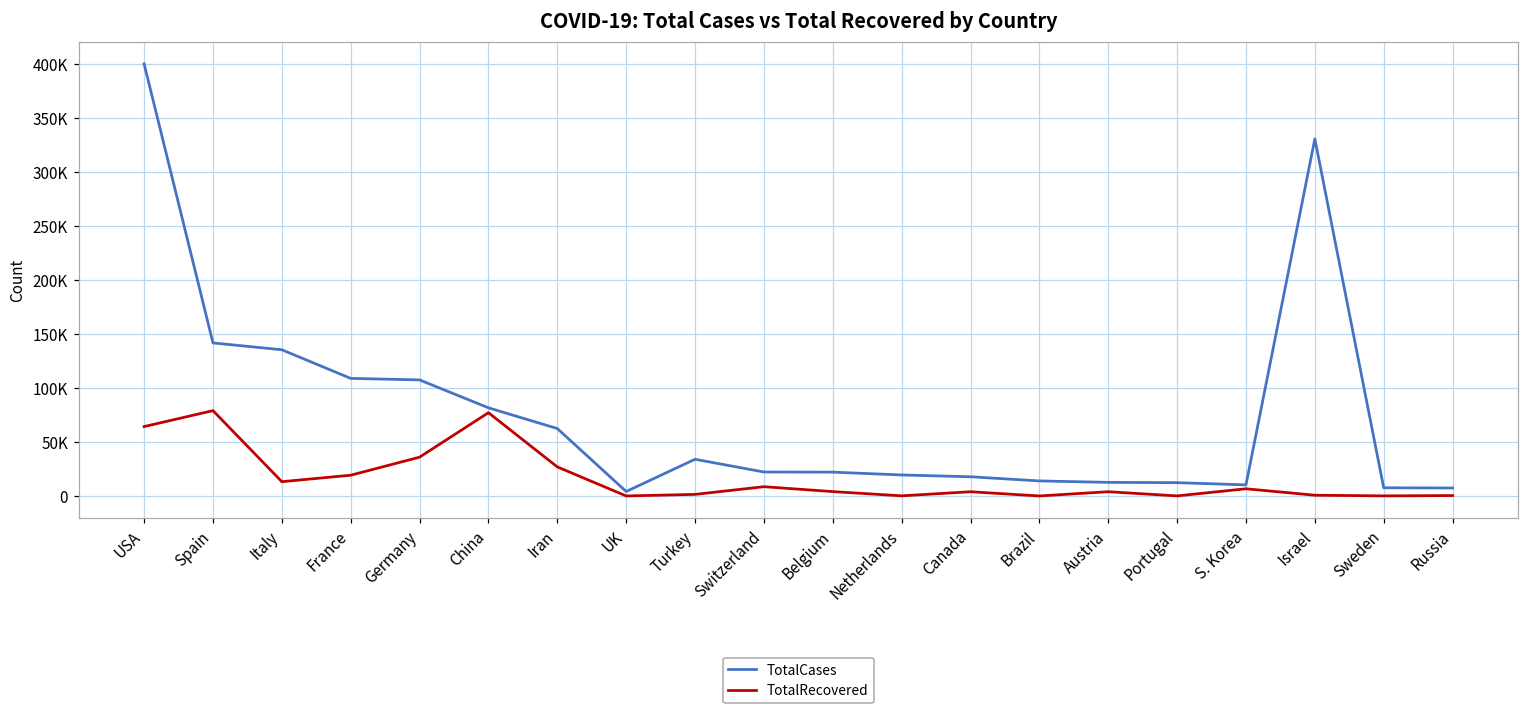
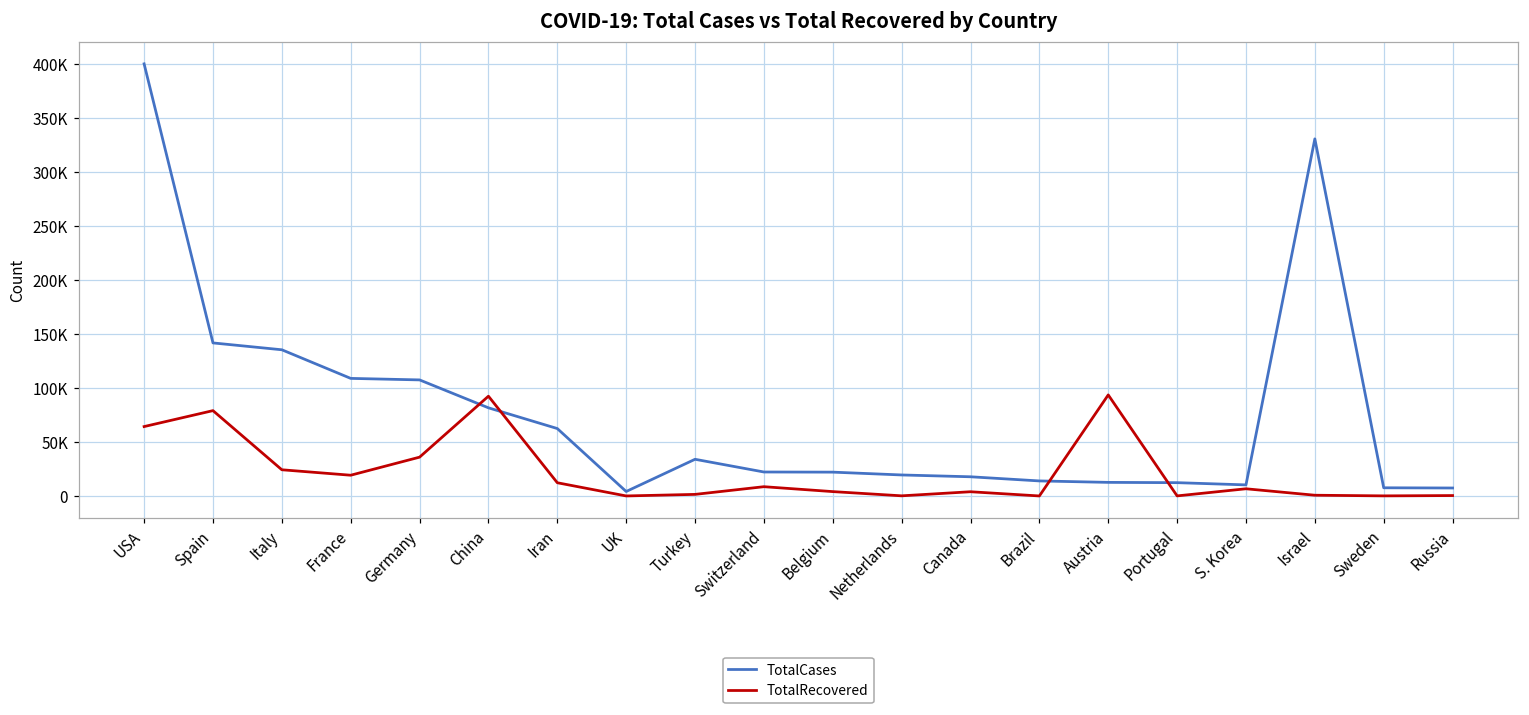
TotalRecovered, Italy: 10000 -> 20000
TotalRecovered, China: 80000 -> 90000
TotalRecovered, Iran: 30000 -> 10000
TotalRecovered, Austria: 0 -> 90000
